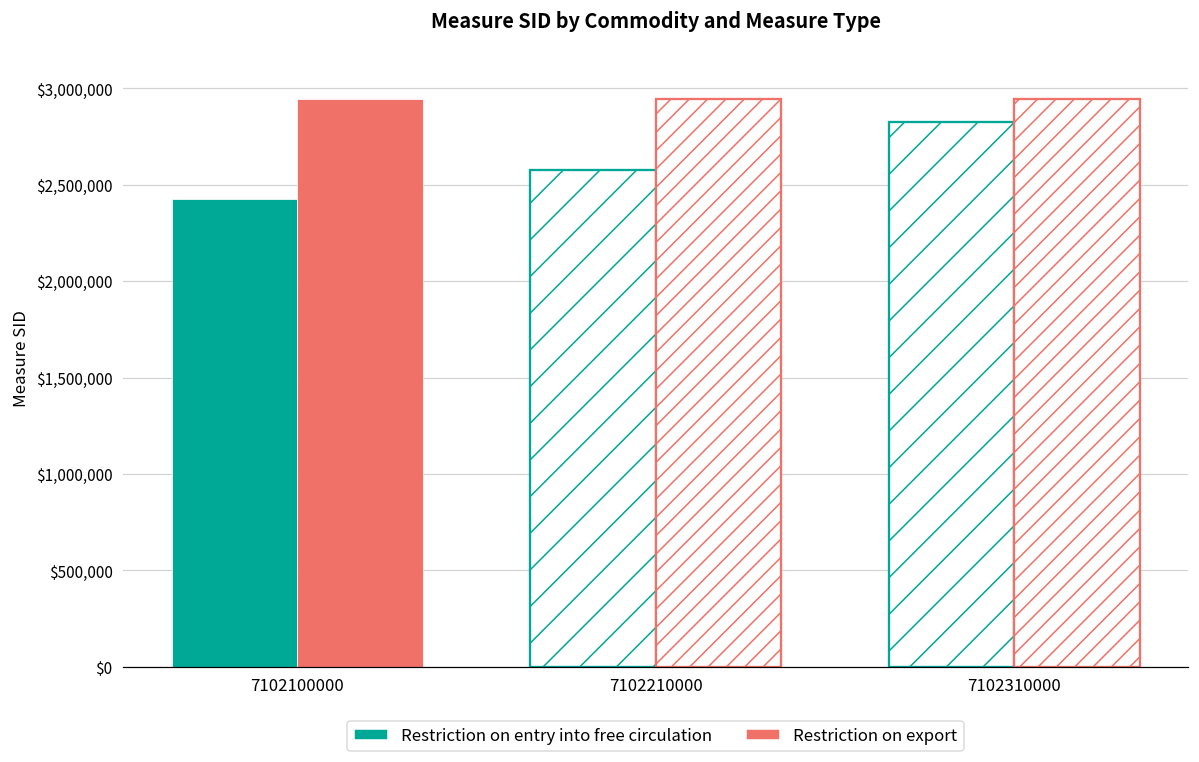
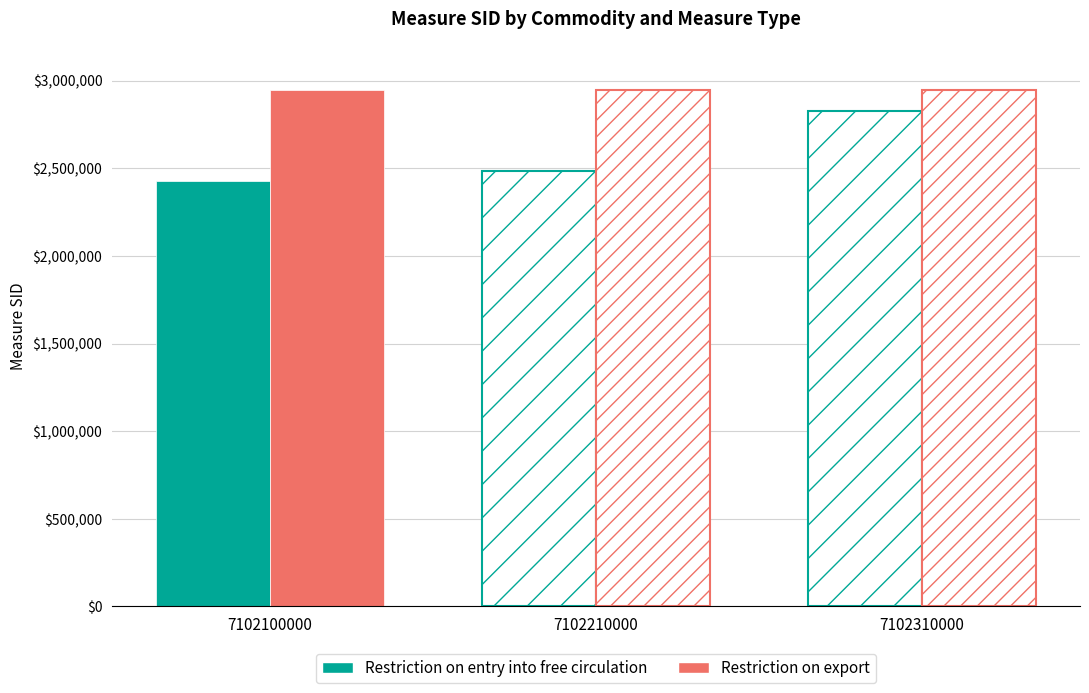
Restriction on entry into free circulation, 7102210000: $2,580,000 -> $2,480,000
